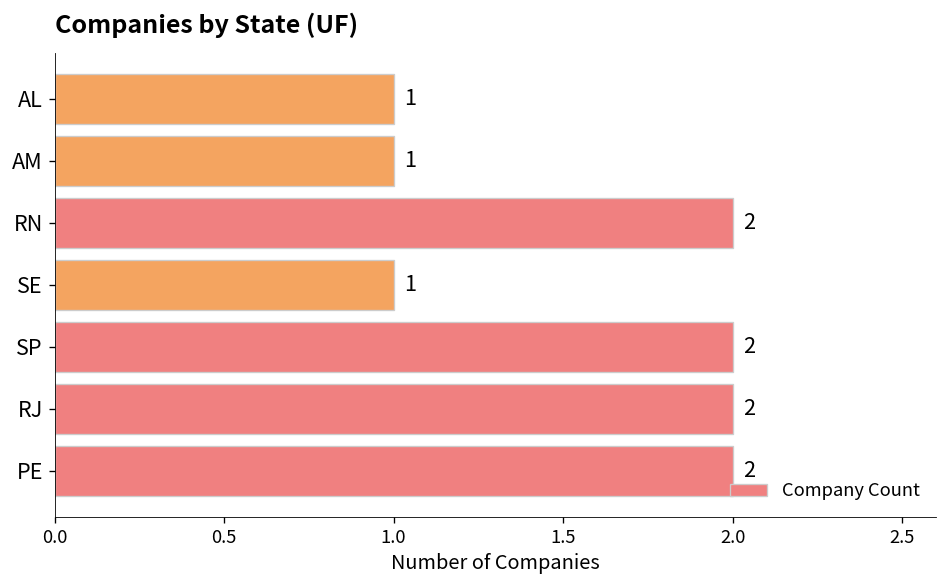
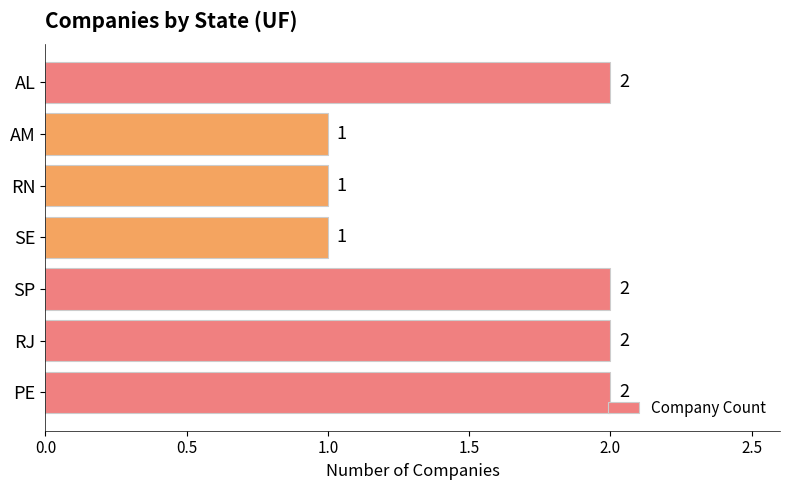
AL: 1 -> 2
RN: 2 -> 1
